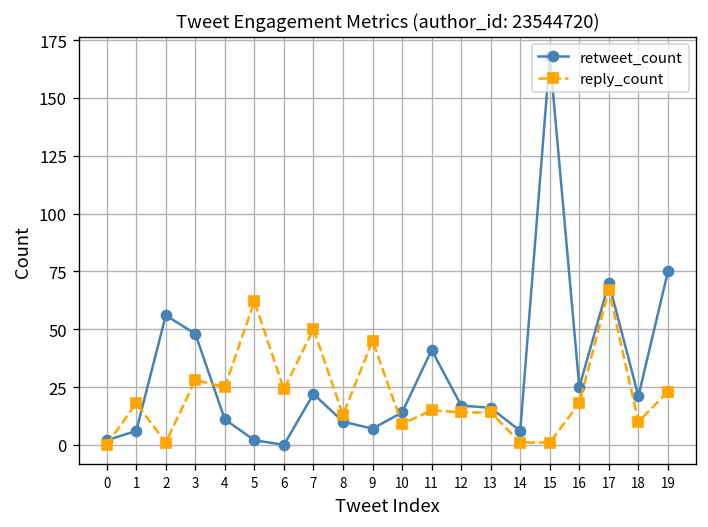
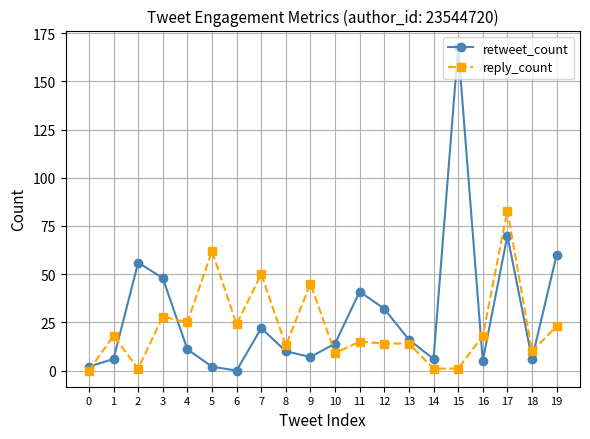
retweet_count, 12: 17 -> 32
retweet_count, 16: 25 -> 5
reply_count, 17: 67 -> 83
retweet_count, 18: 21 -> 6
retweet_count, 19: 75 -> 60
